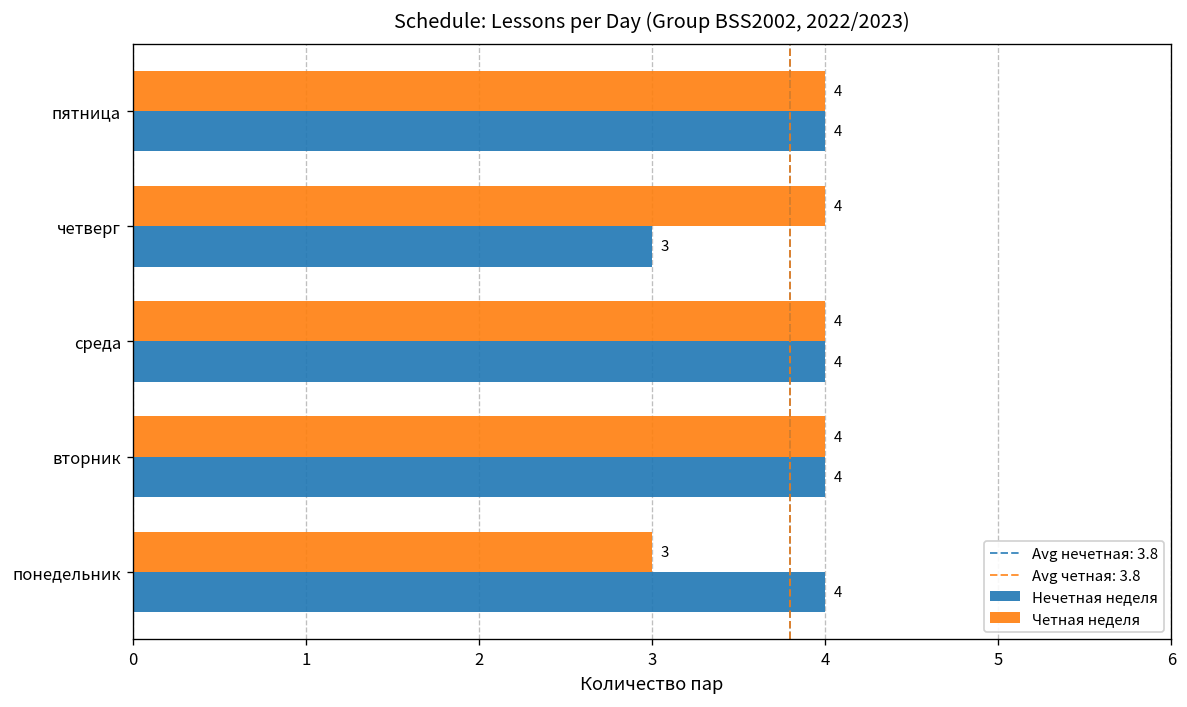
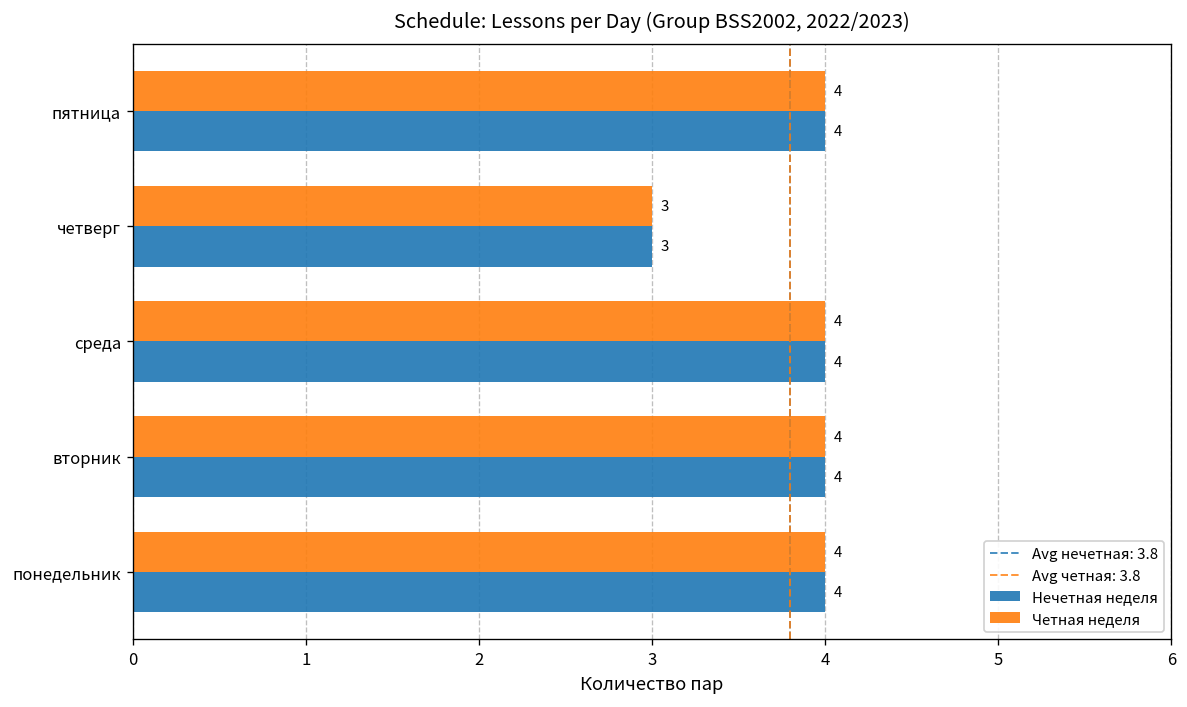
Четная неделя, четверг: 4 -> 3
Четная неделя, понедельник: 3 -> 4
